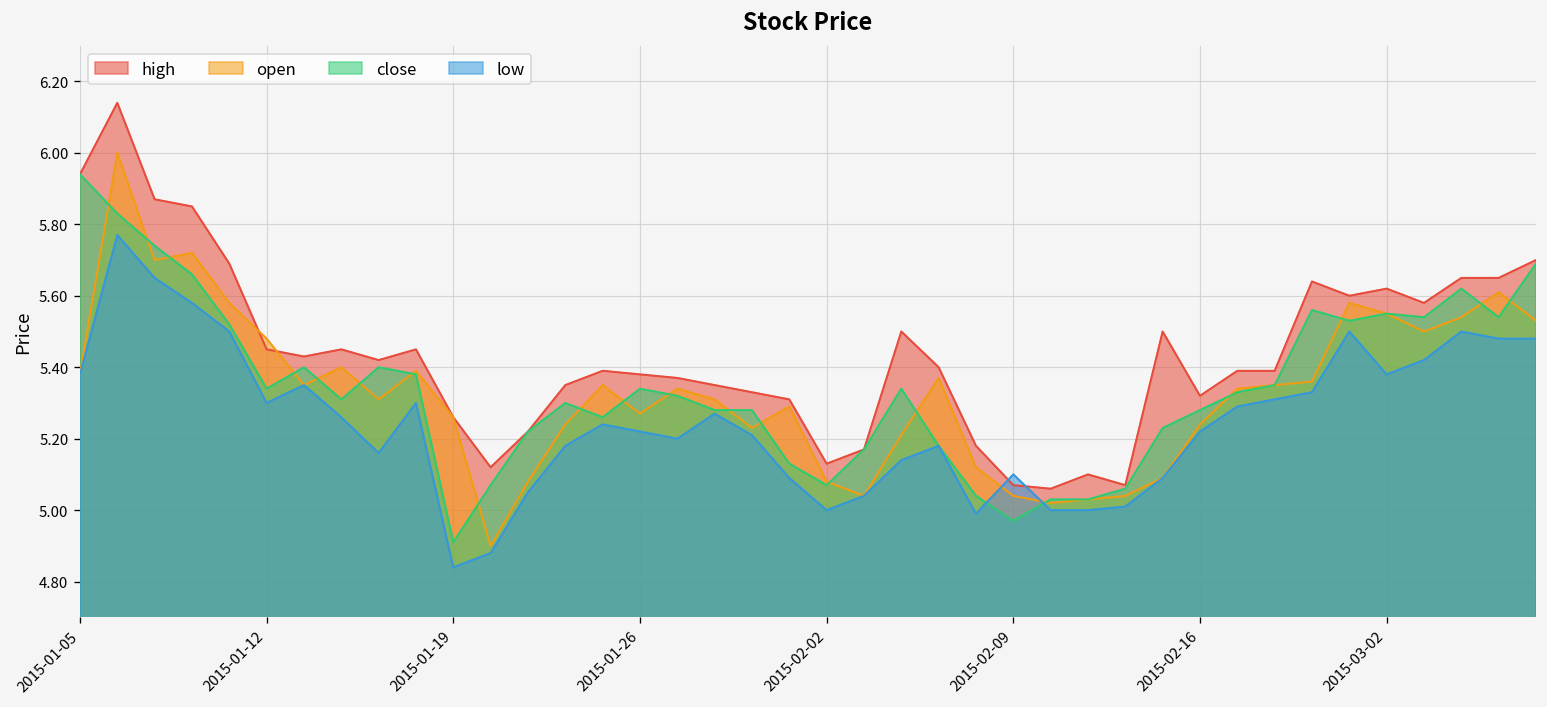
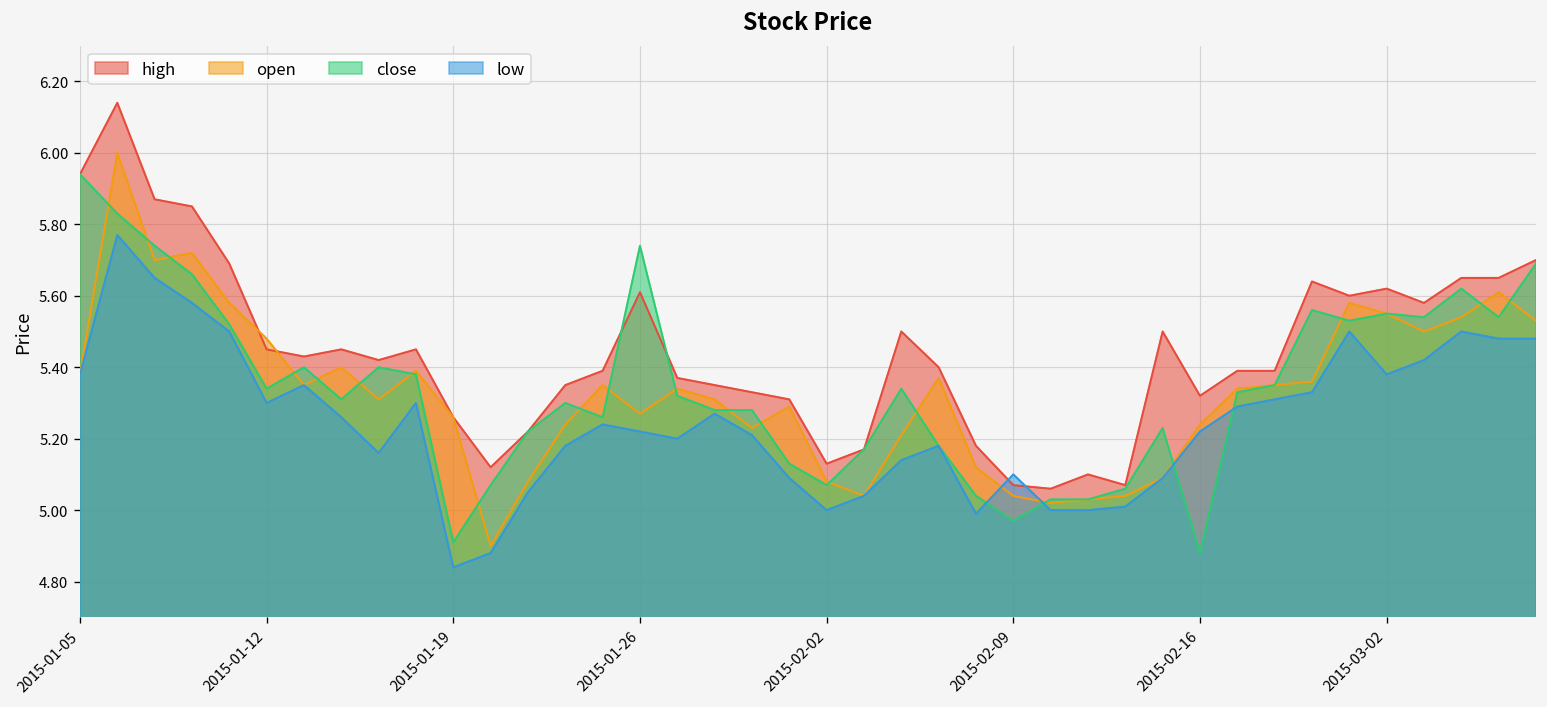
high, 2015-01-26: 5.38 -> 5.61
close, 2015-01-26: 5.34 -> 5.74
close, 2015-02-16: 5.28 -> 4.88
